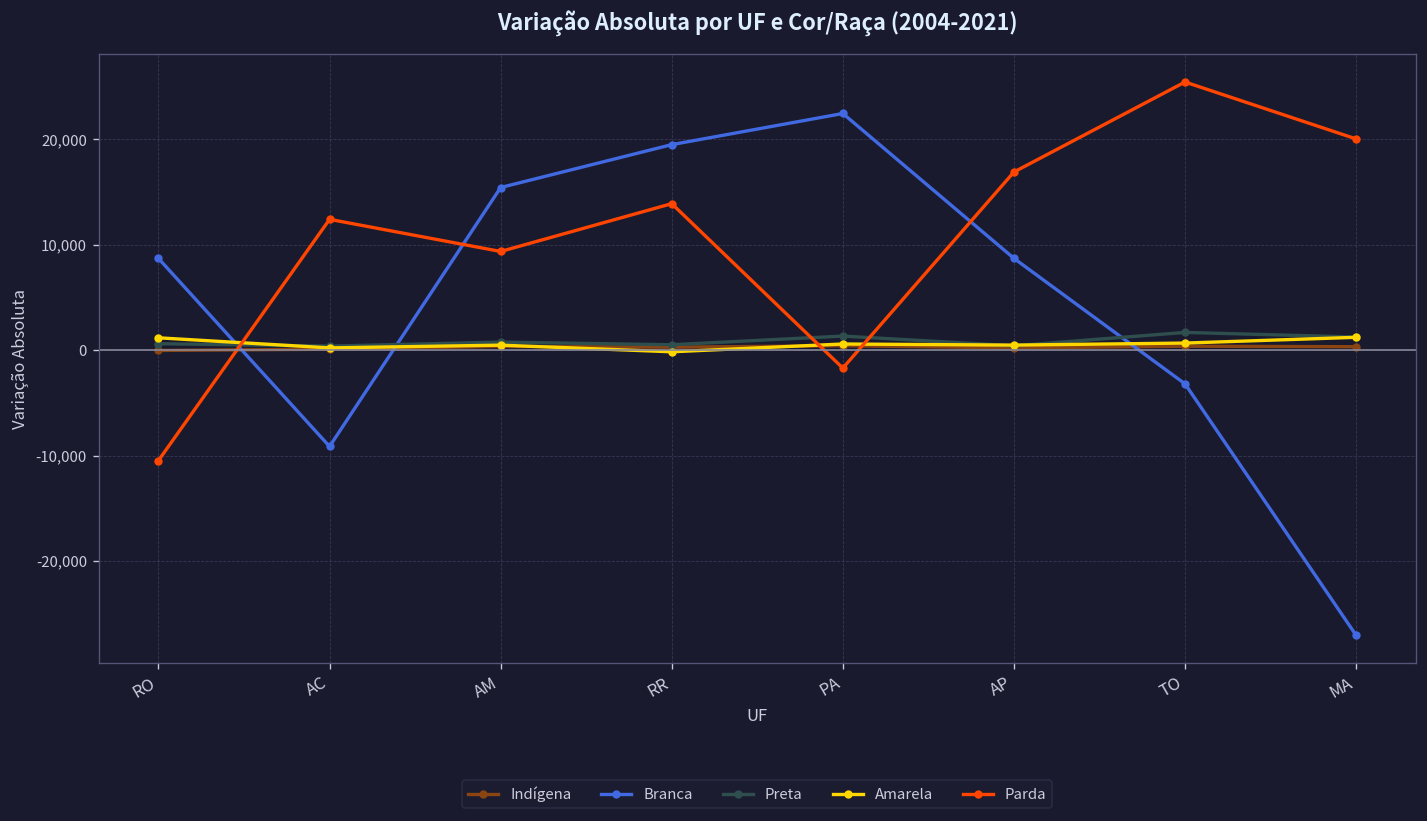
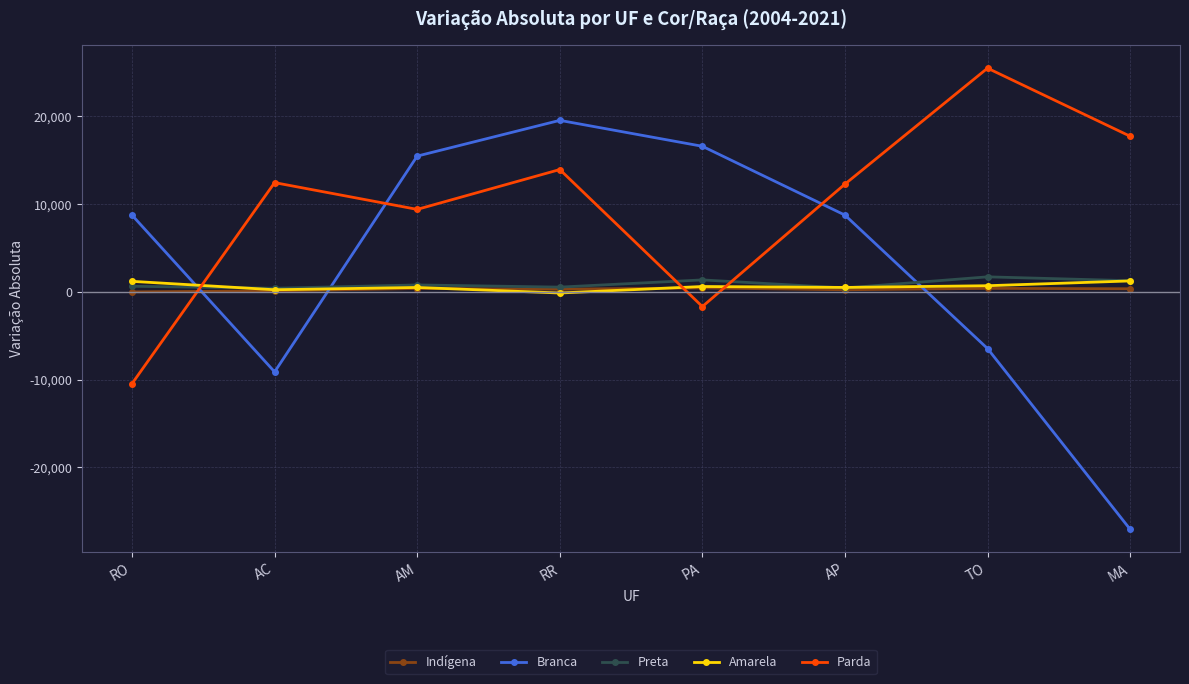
Branca, PA: 22,000 -> 17,000
Parda, AP: 17,000 -> 12,000
Branca, TO: -3,000 -> -6,000
Parda, MA: 20,000 -> 18,000
